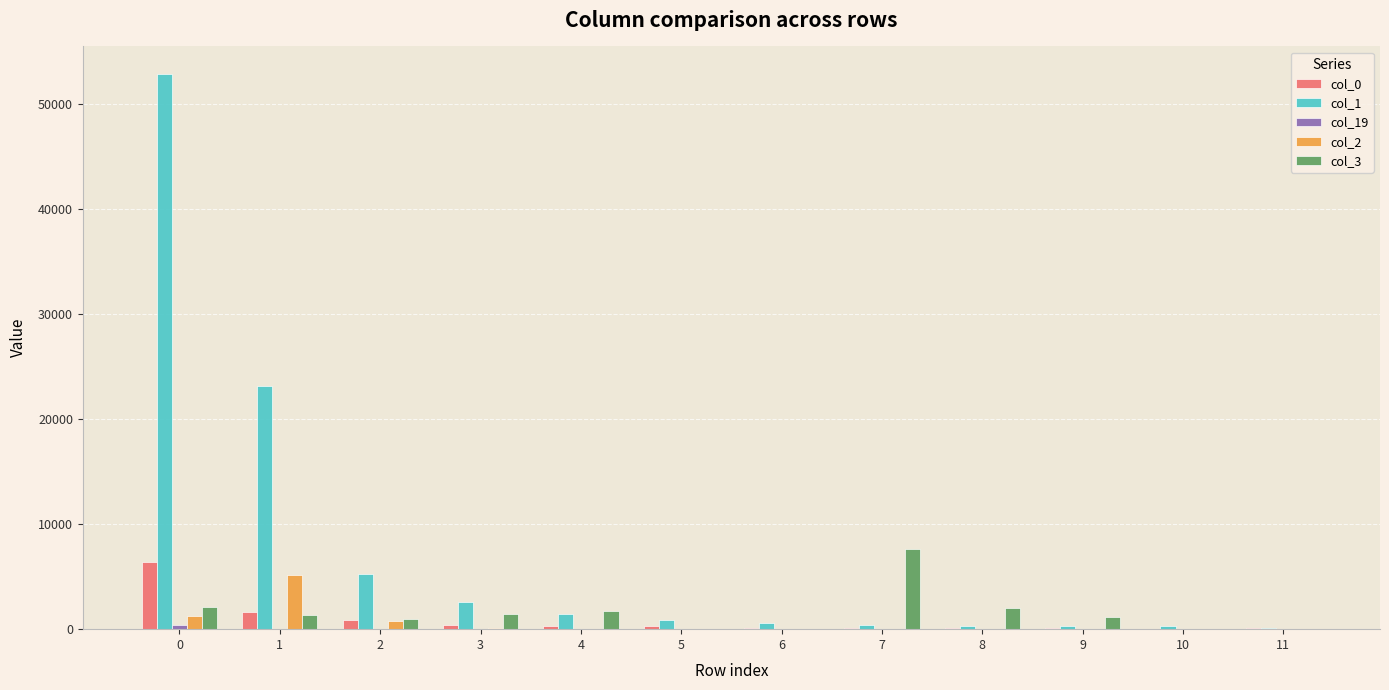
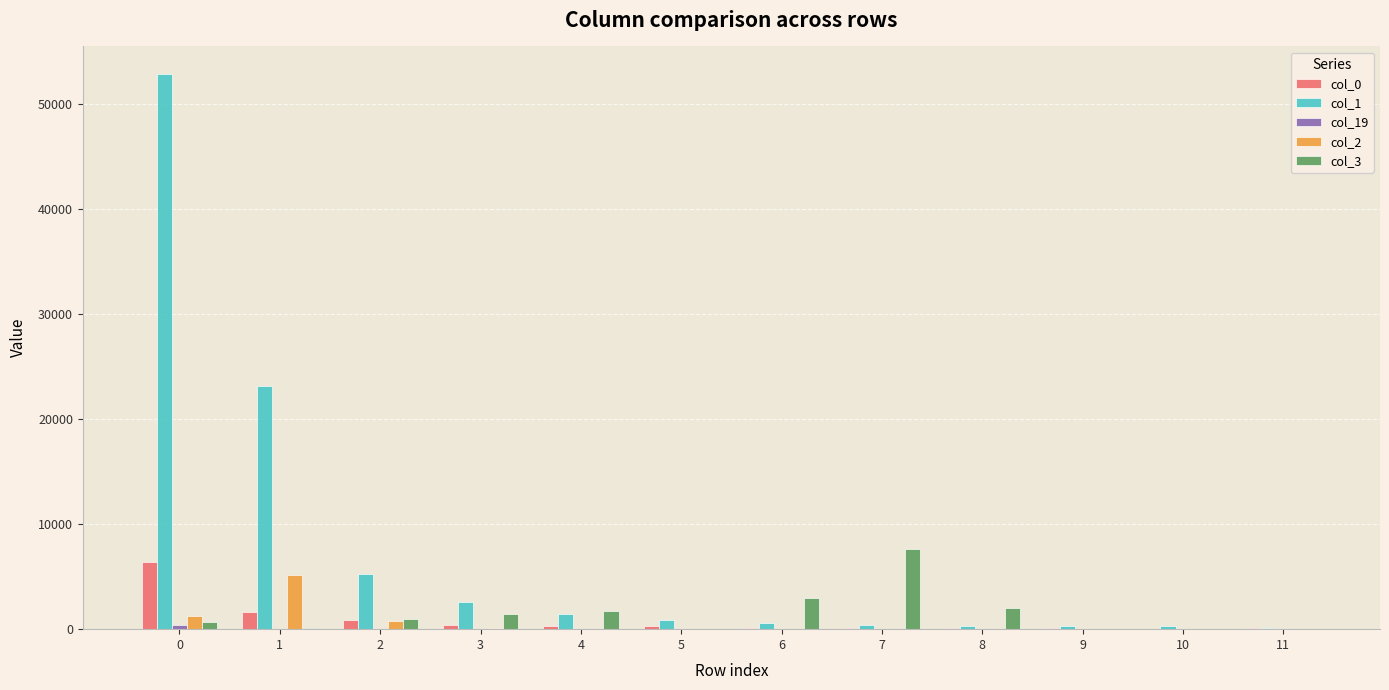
col_3, 0: 2100 -> 600
col_3, 1: 1400 -> 100
col_3, 6: 0 -> 3000
col_3, 9: 1200 -> 0
